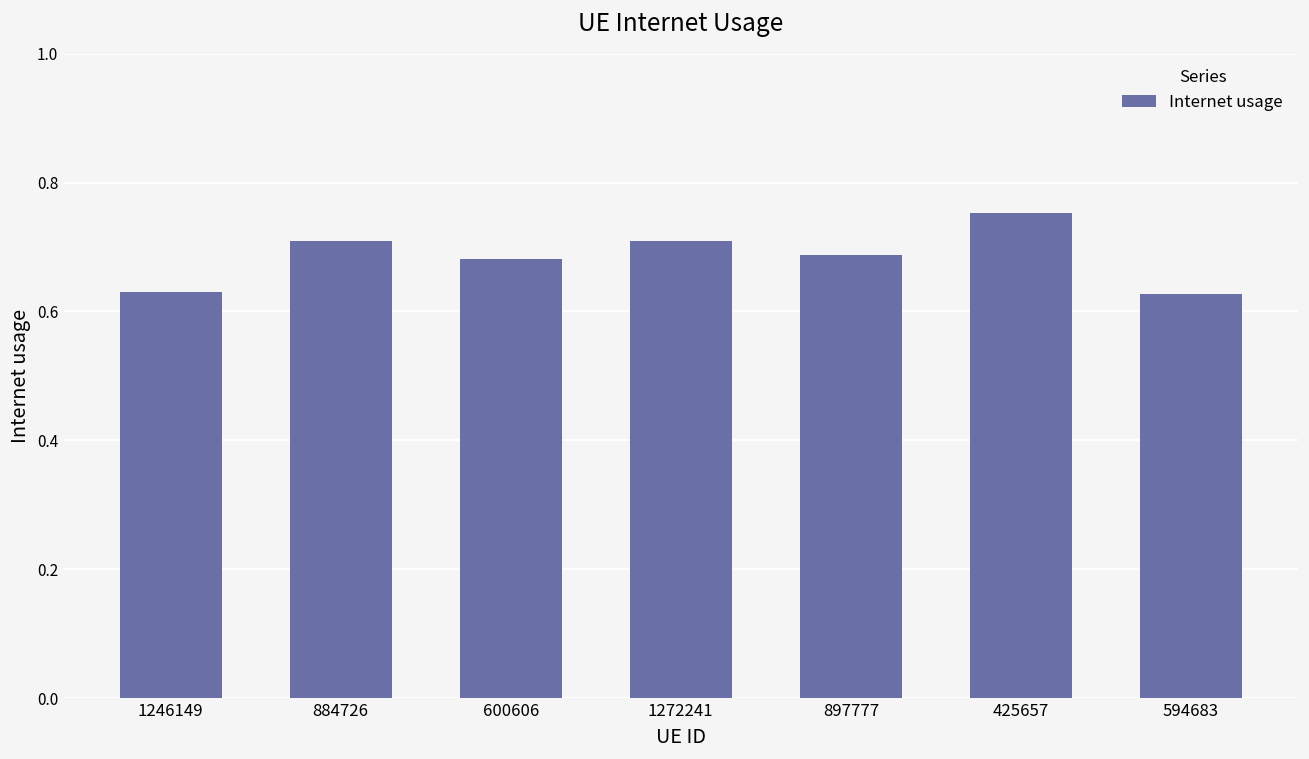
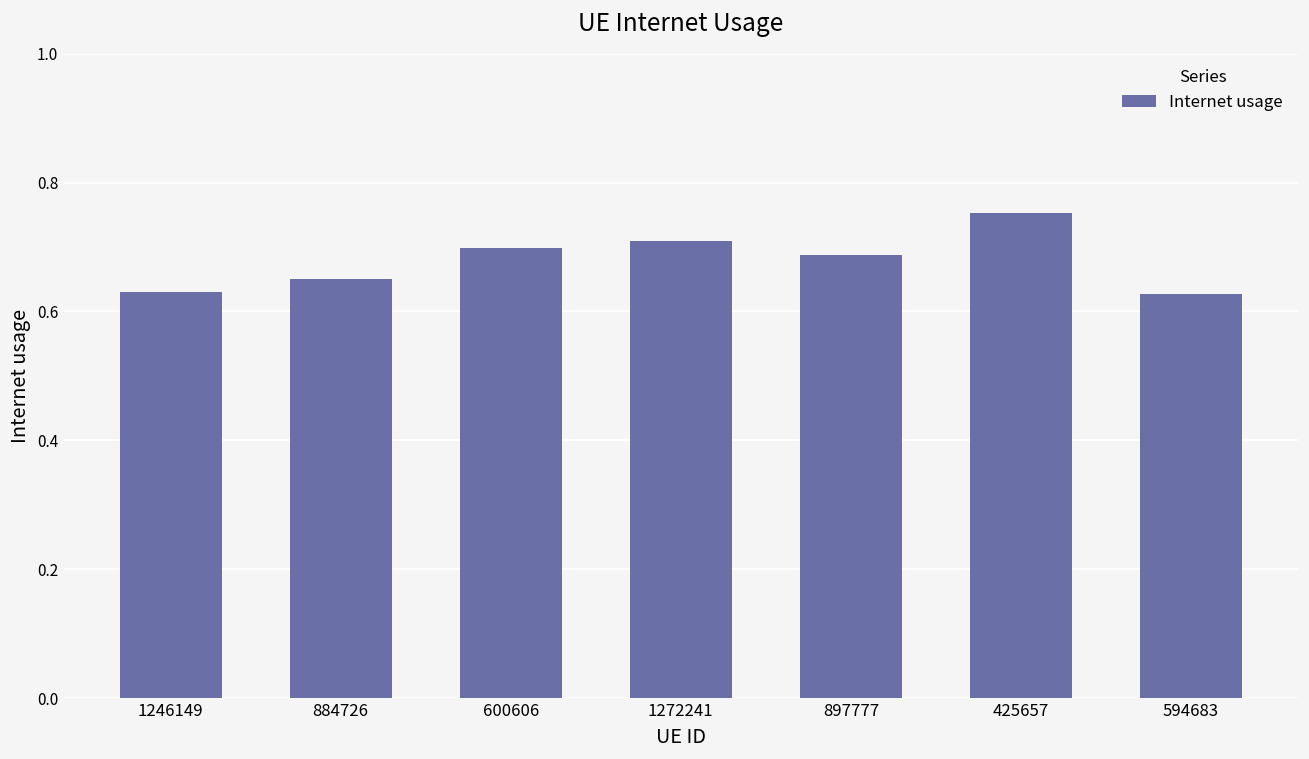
884726: 0.71 -> 0.65
600606: 0.68 -> 0.70
